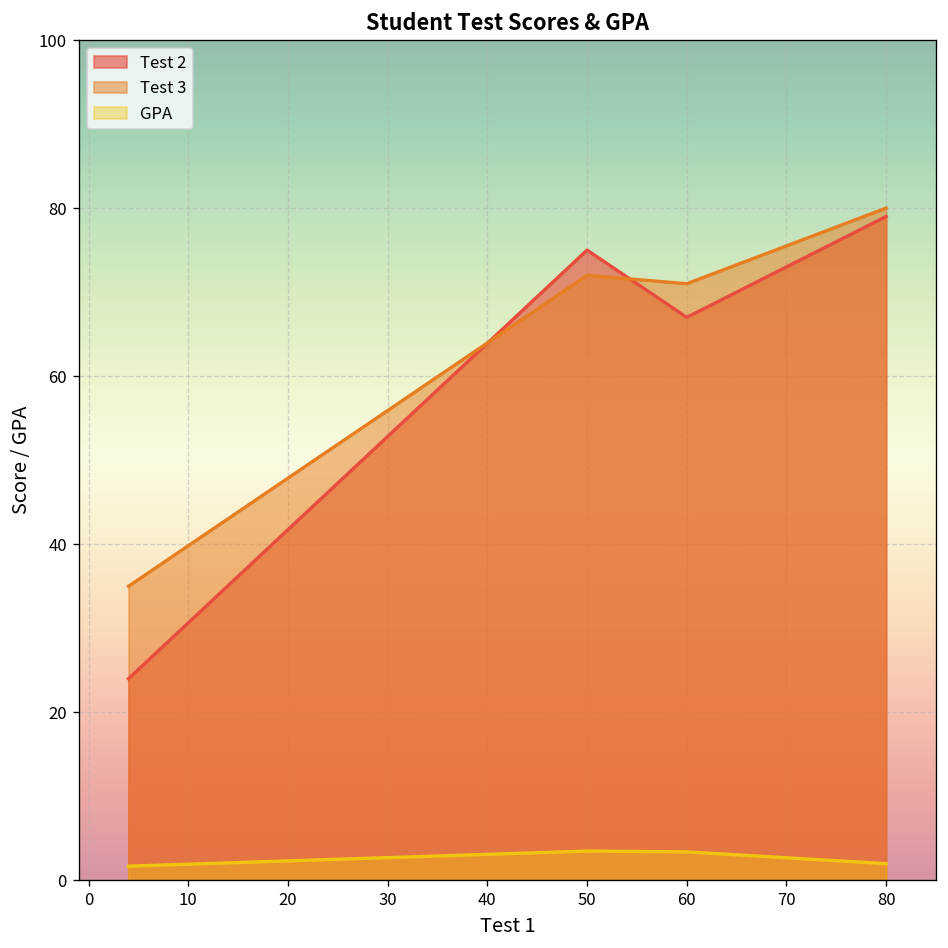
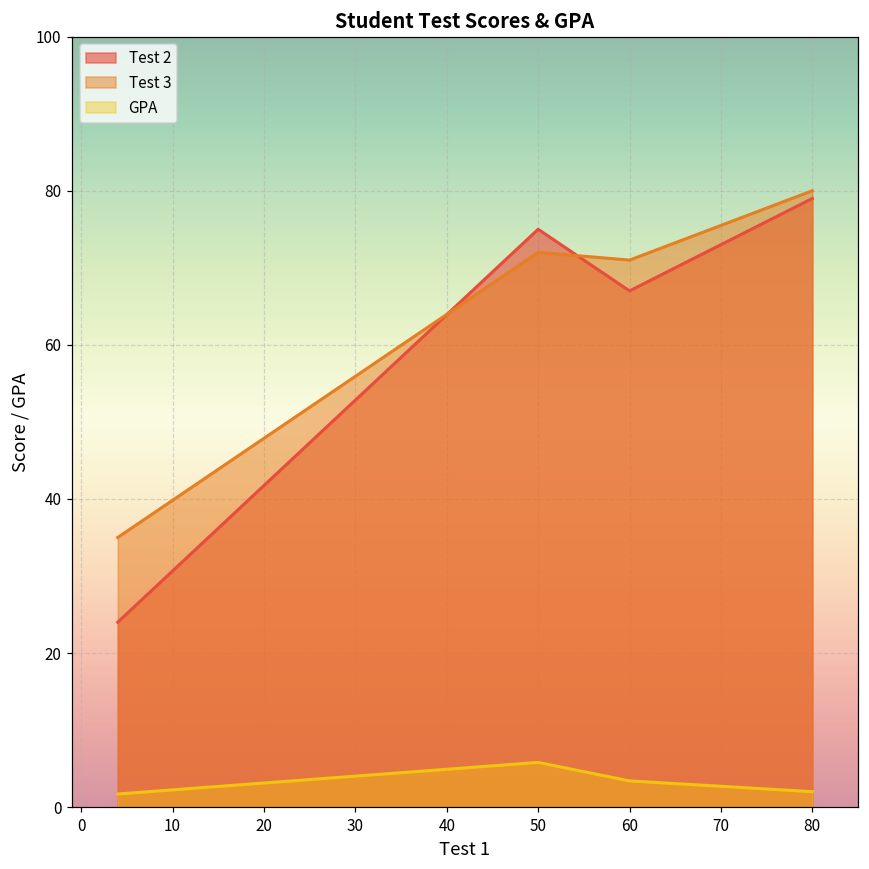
GPA, 50: 4 -> 6
